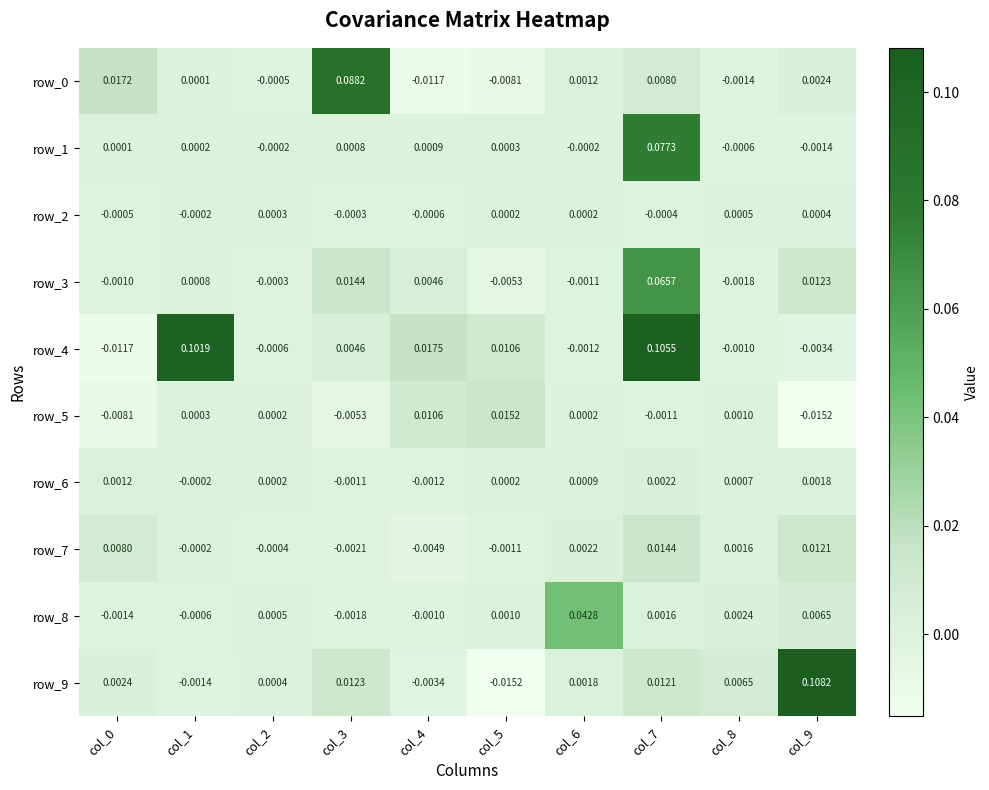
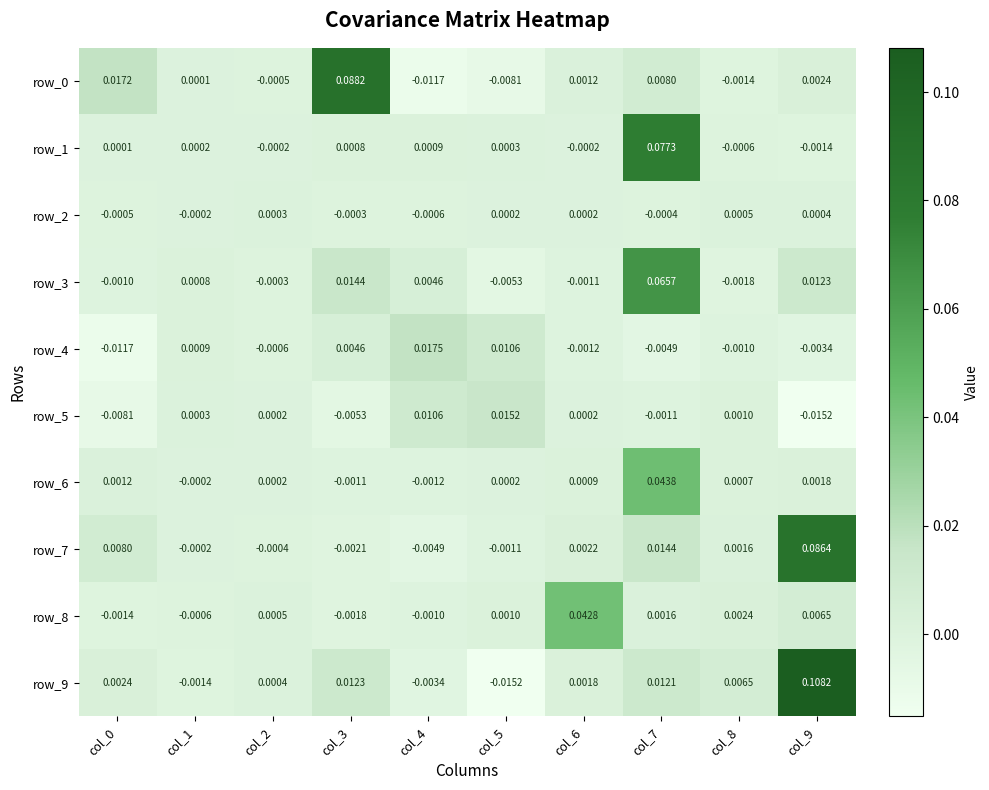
row_4, col_1: 0.1019 -> 0.0009
row_4, col_7: 0.1055 -> -0.0049
row_6, col_7: 0.0022 -> 0.0438
row_7, col_9: 0.0121 -> 0.0864
